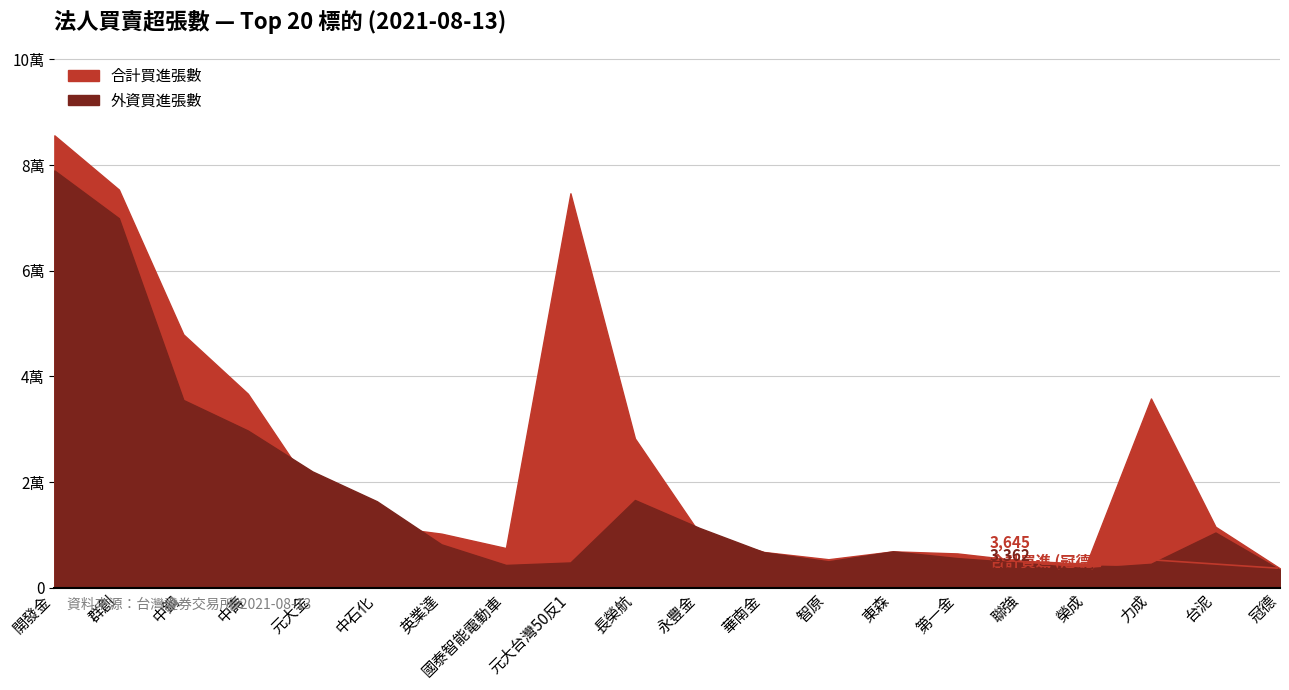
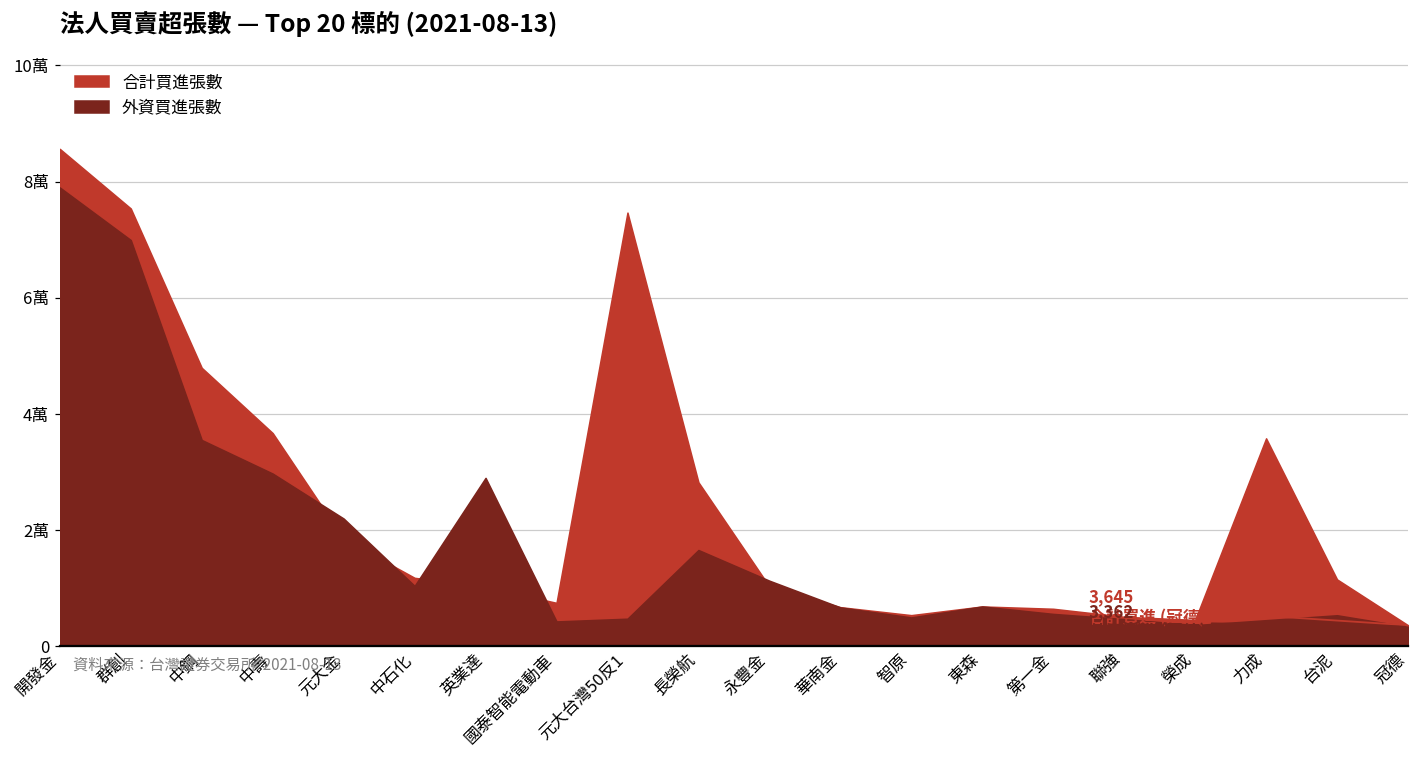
外資買進張數, 中石化: 1.6萬 -> 1.0萬
外資買進張數, 英業達: 0.8萬 -> 2.9萬
外資買進張數, 台泥: 1.0萬 -> 0.5萬
